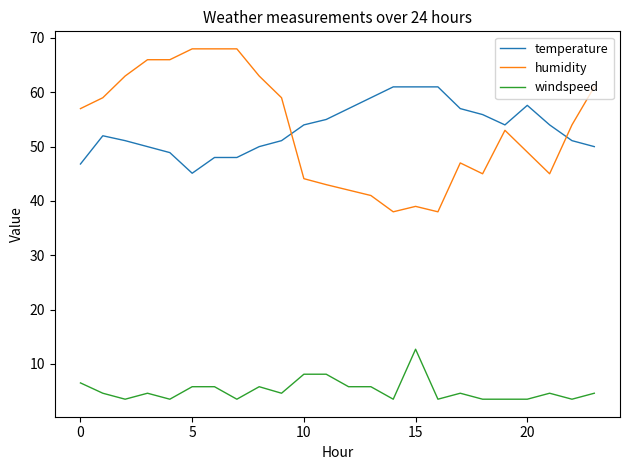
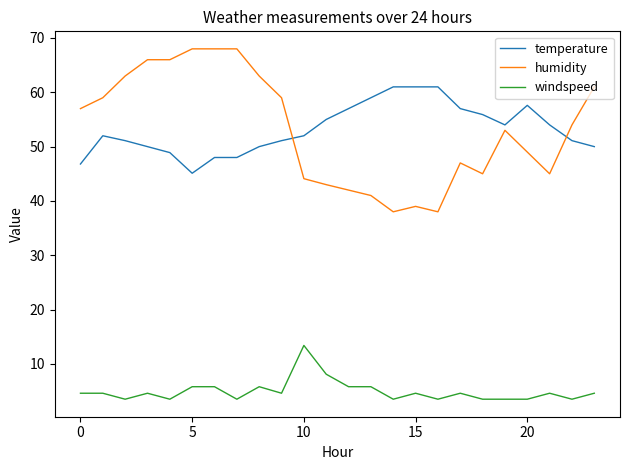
windspeed, 0: 7 -> 5
temperature, 10: 54 -> 52
windspeed, 10: 8 -> 13
windspeed, 15: 13 -> 5
